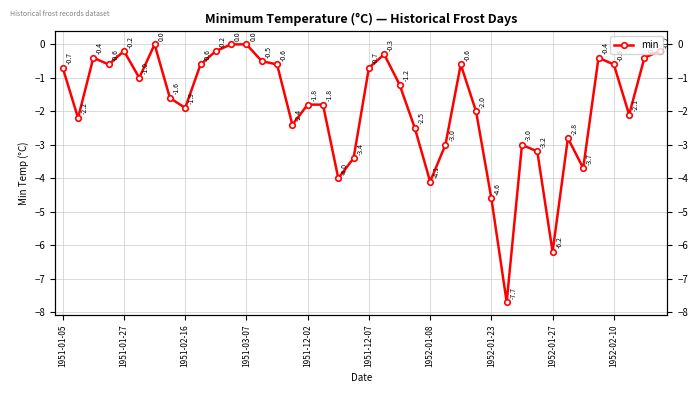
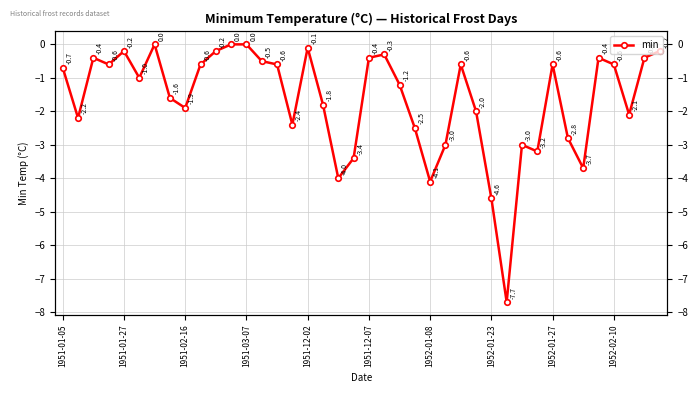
1951-12-02: -1.8 -> -0.1
1951-12-07: -0.7 -> -0.4
1952-01-27: -6.2 -> -0.6
